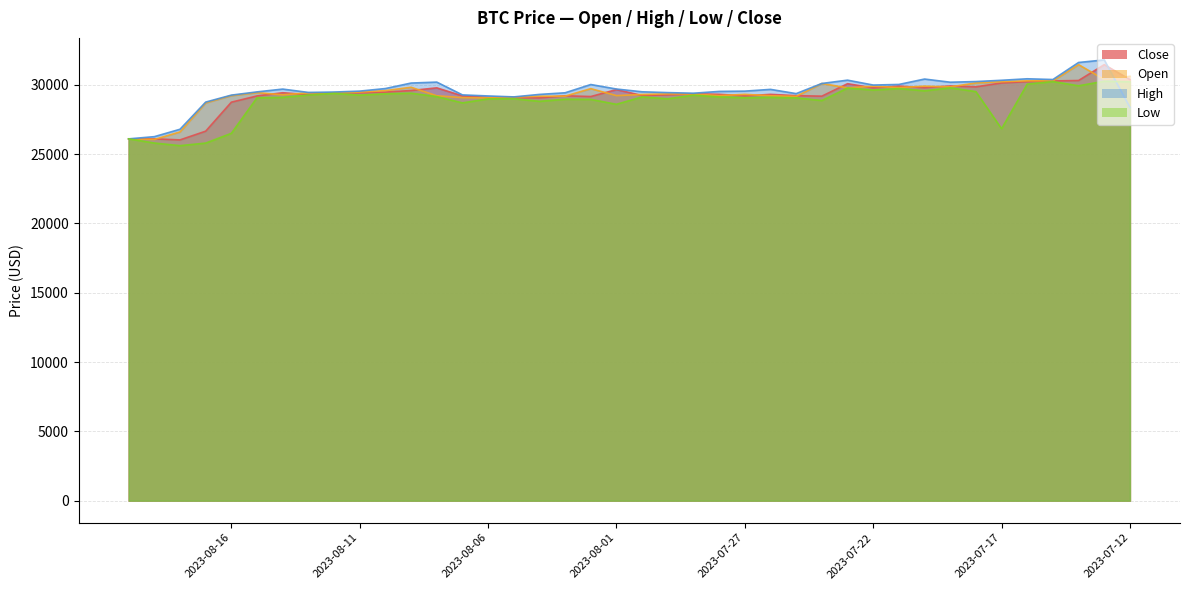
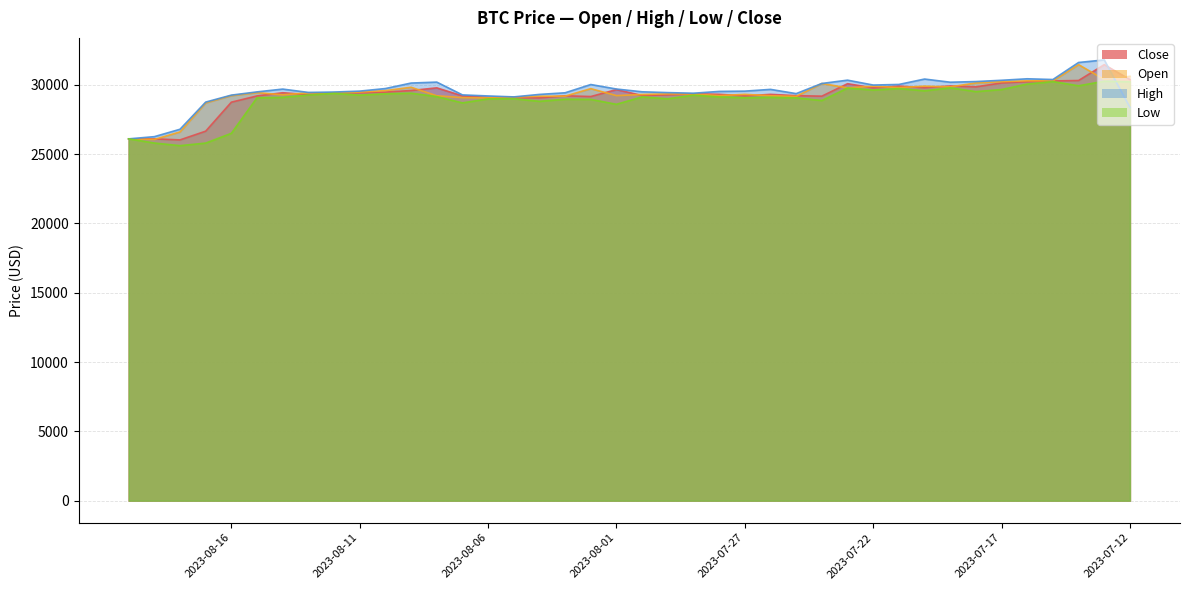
Low, 2023-07-17: 26800 -> 29700
